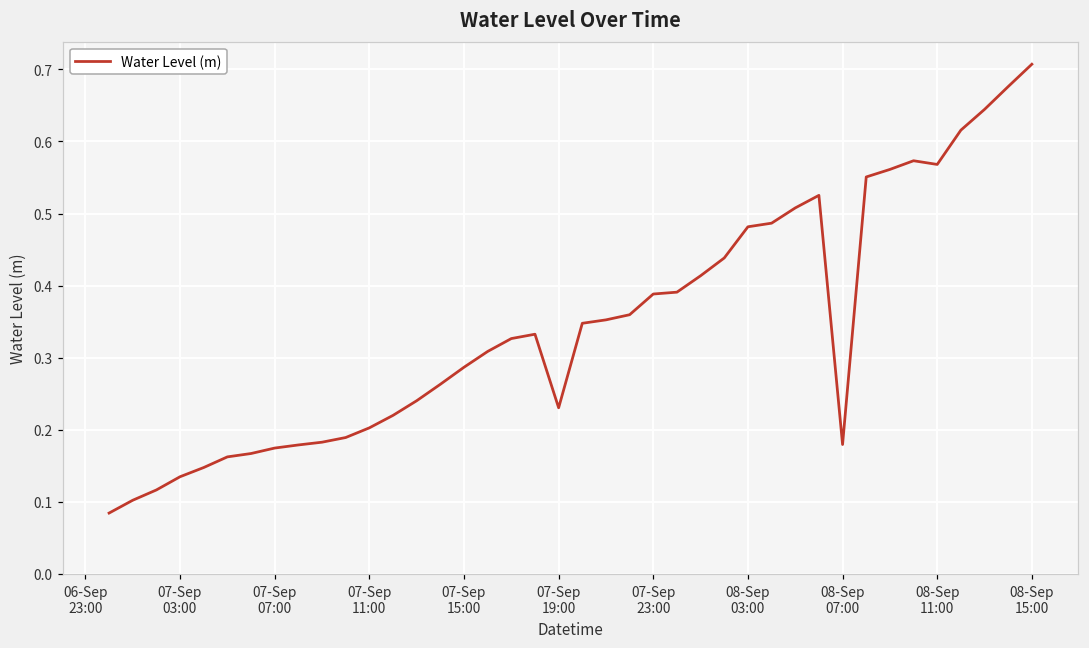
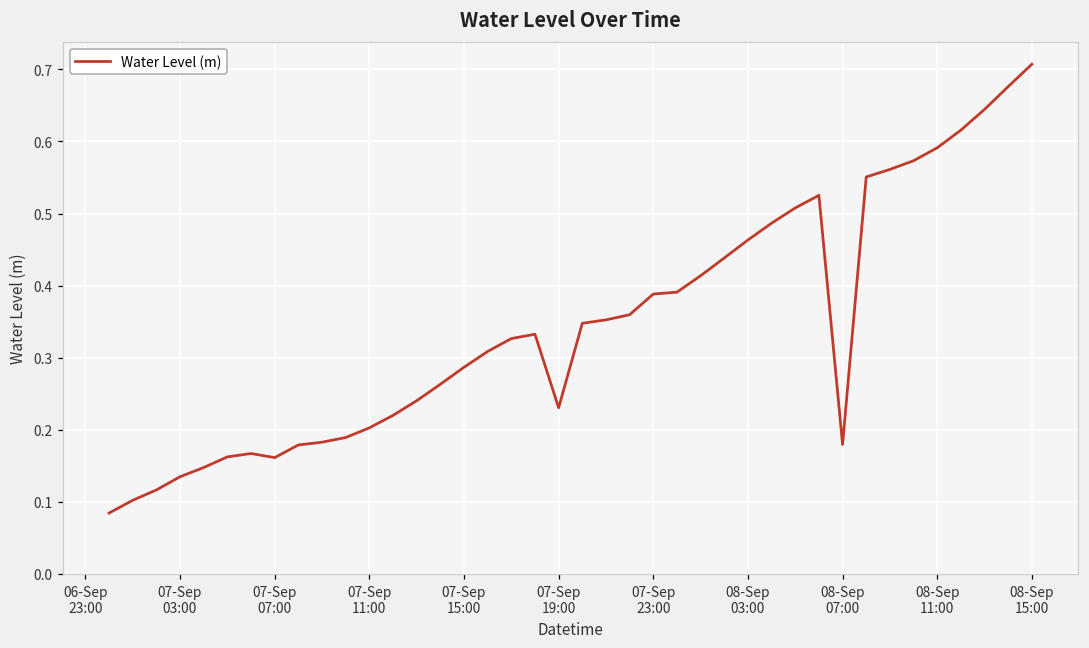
07-Sep 07:00: 0.17 -> 0.16
08-Sep 03:00: 0.48 -> 0.46
08-Sep 11:00: 0.57 -> 0.59
